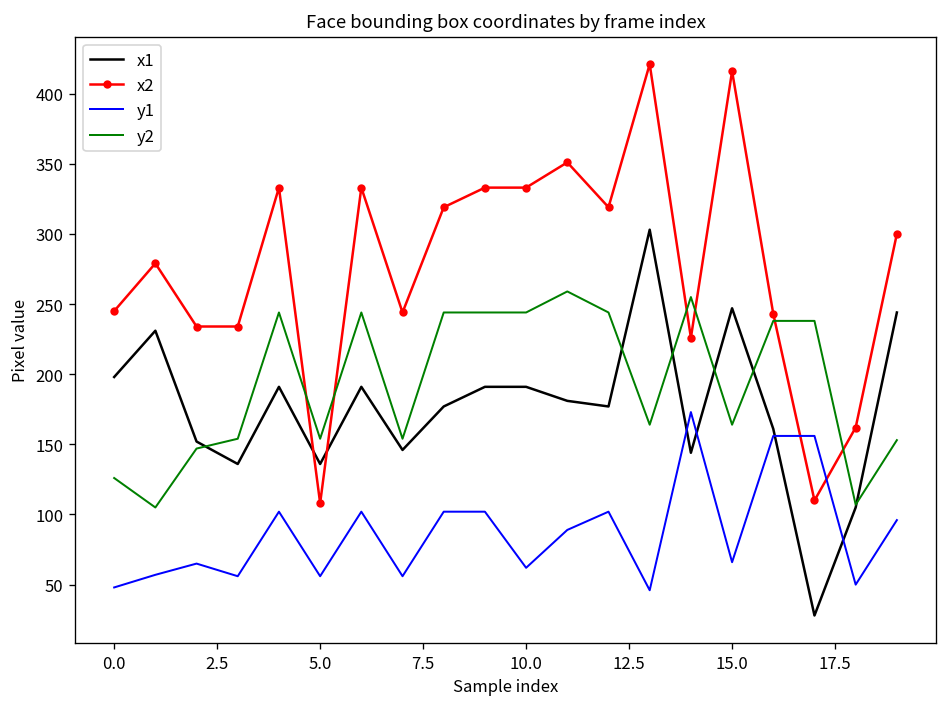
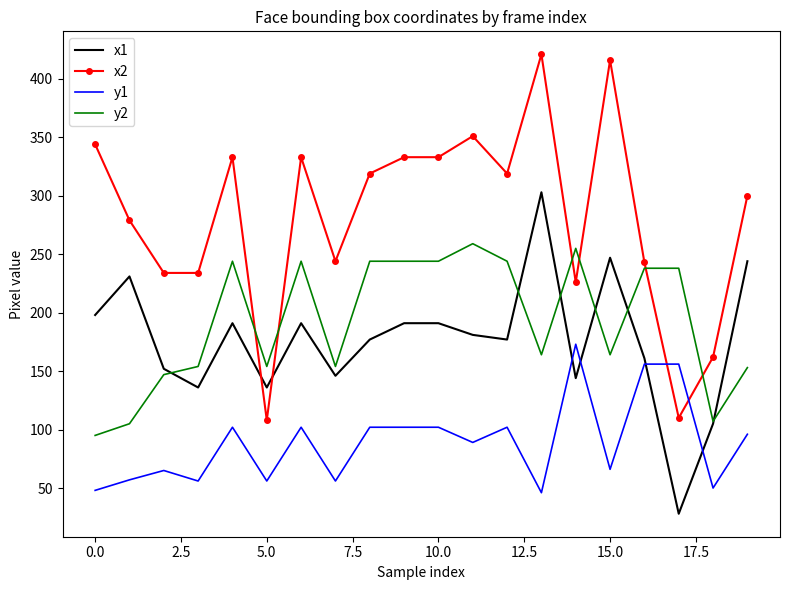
x2, 0.0: 245 -> 344
y2, 0.0: 126 -> 95
y1, 10.0: 62 -> 102
